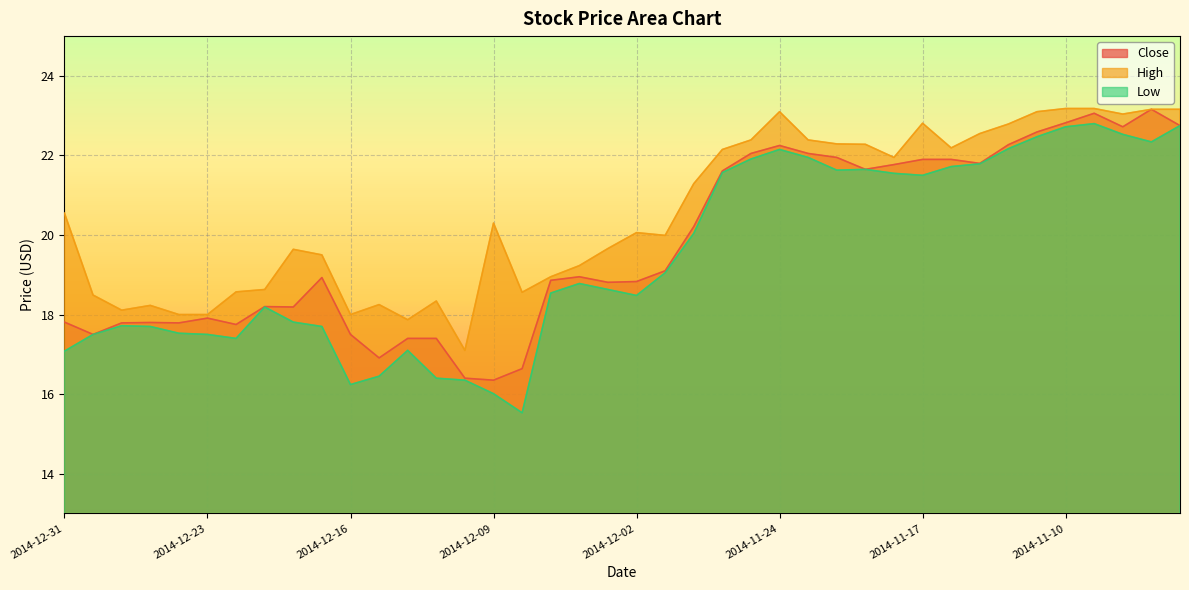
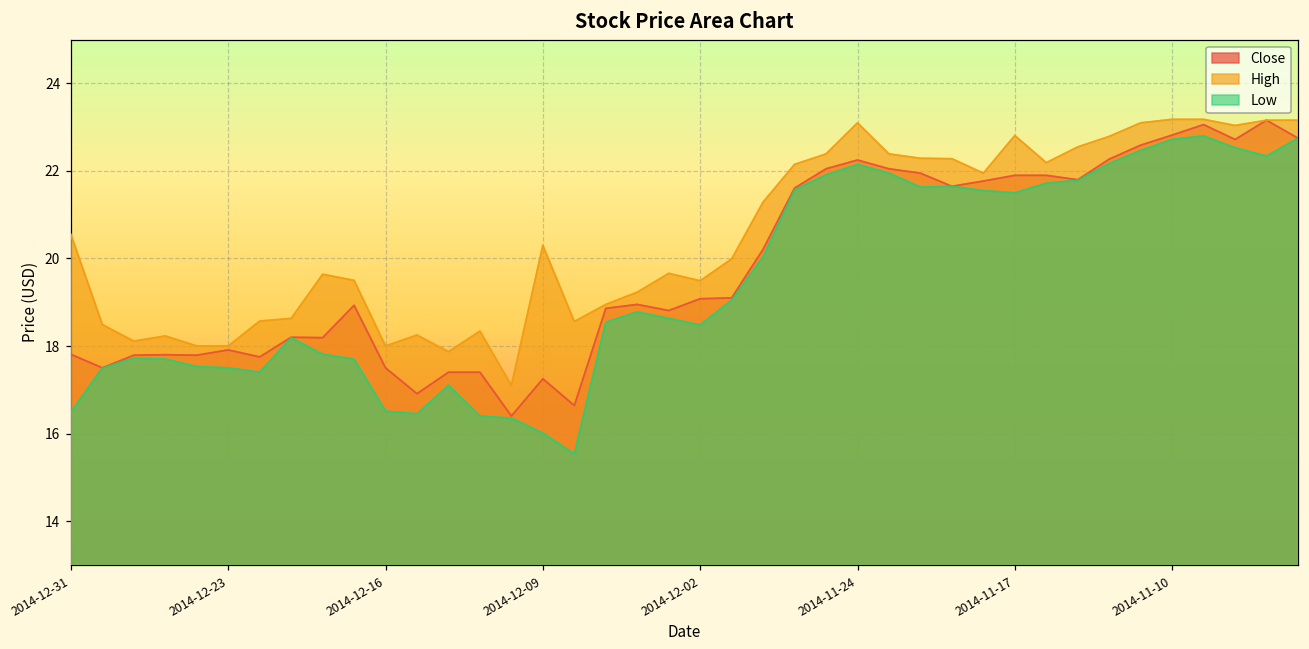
Low, 2014-12-31: 17.1 -> 16.5
Low, 2014-12-16: 16.2 -> 16.5
Close, 2014-12-09: 16.4 -> 17.3
Close, 2014-12-02: 18.8 -> 19.1
High, 2014-12-02: 20.1 -> 19.5
